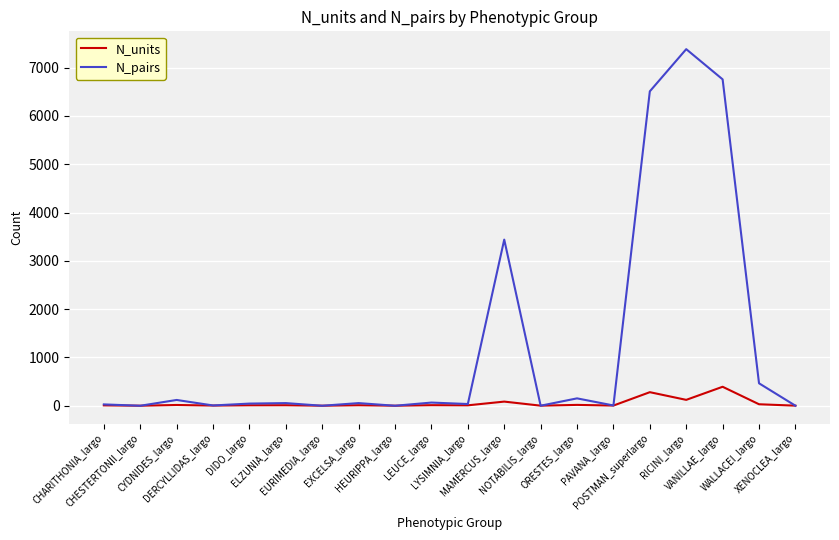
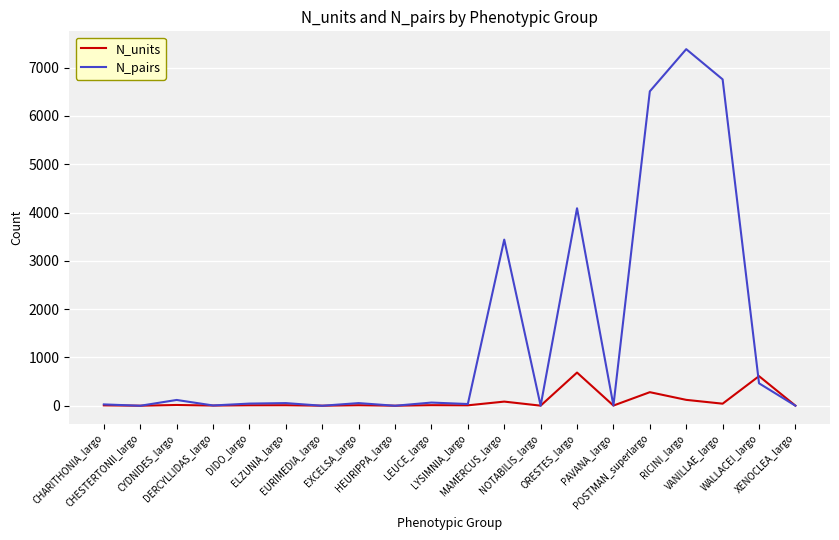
N_units, ORESTES_largo: 0 -> 700
N_pairs, ORESTES_largo: 200 -> 4100
N_units, VANILLAE_largo: 400 -> 0
N_units, WALLACEI_largo: 0 -> 600
